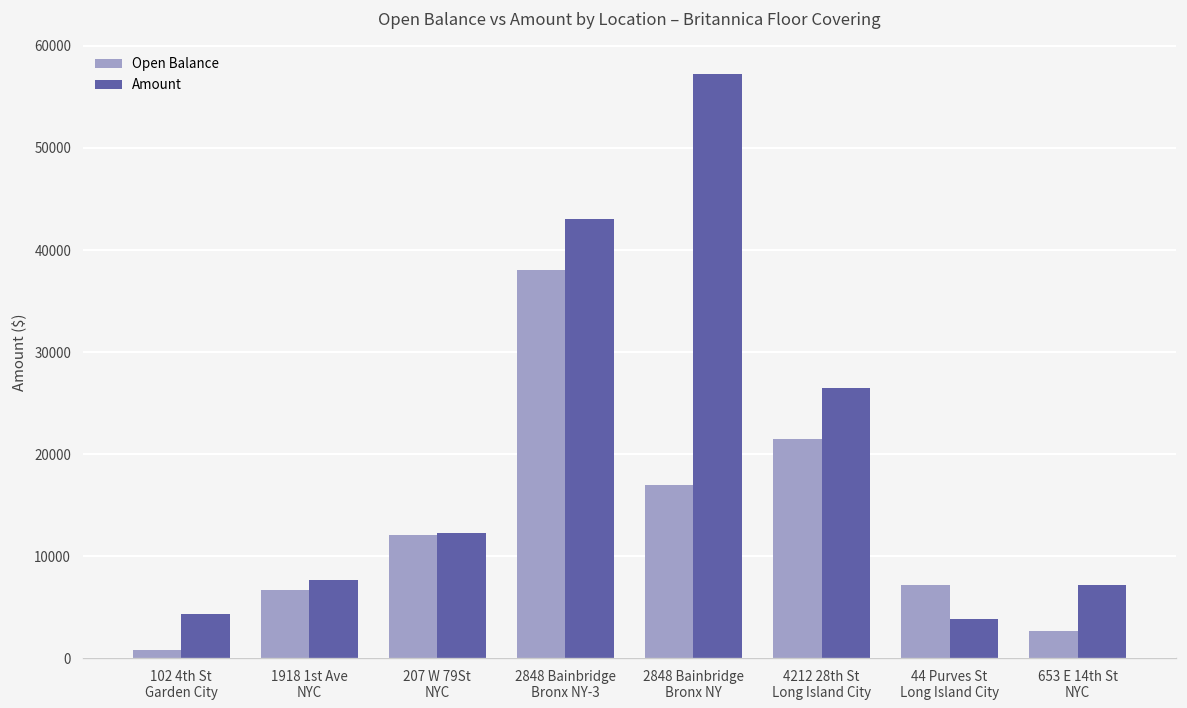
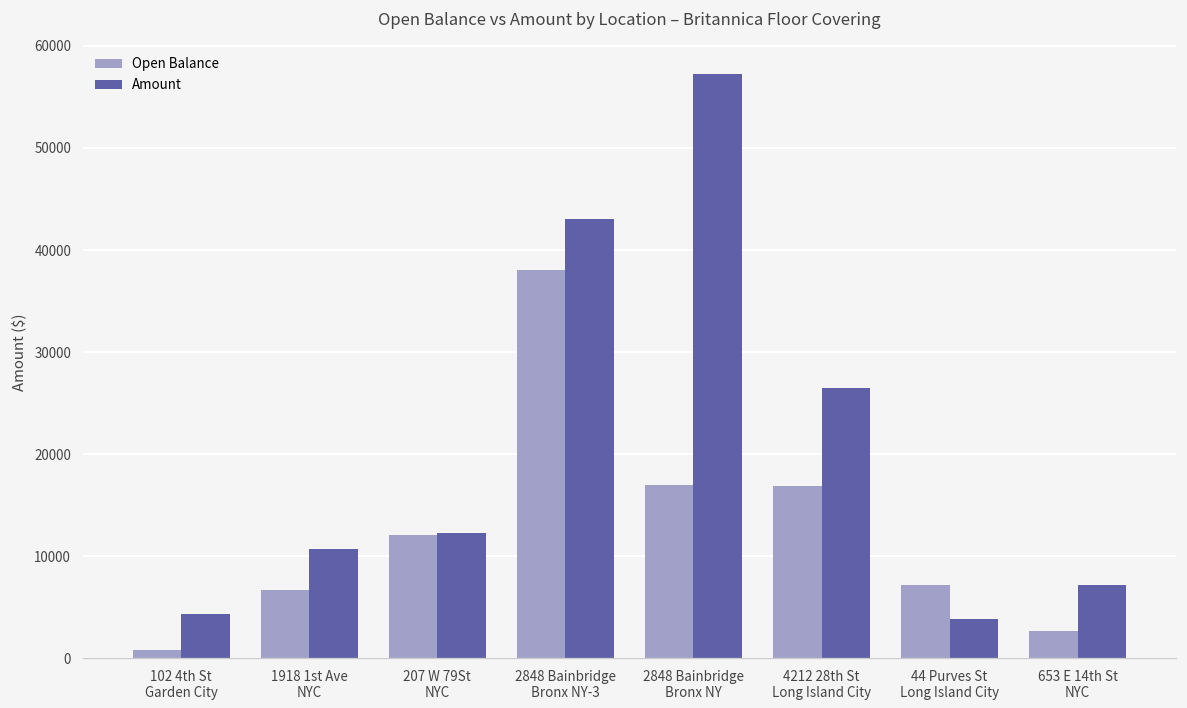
Amount, 1918 1st Ave NYC: 8000 -> 11000
Open Balance, 4212 28th St Long Island City: 22000 -> 17000
